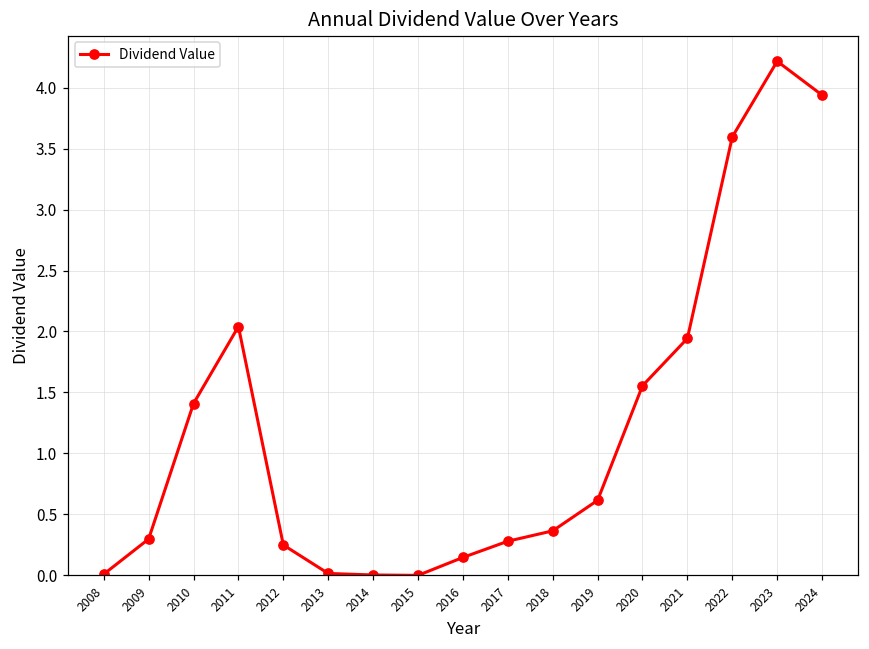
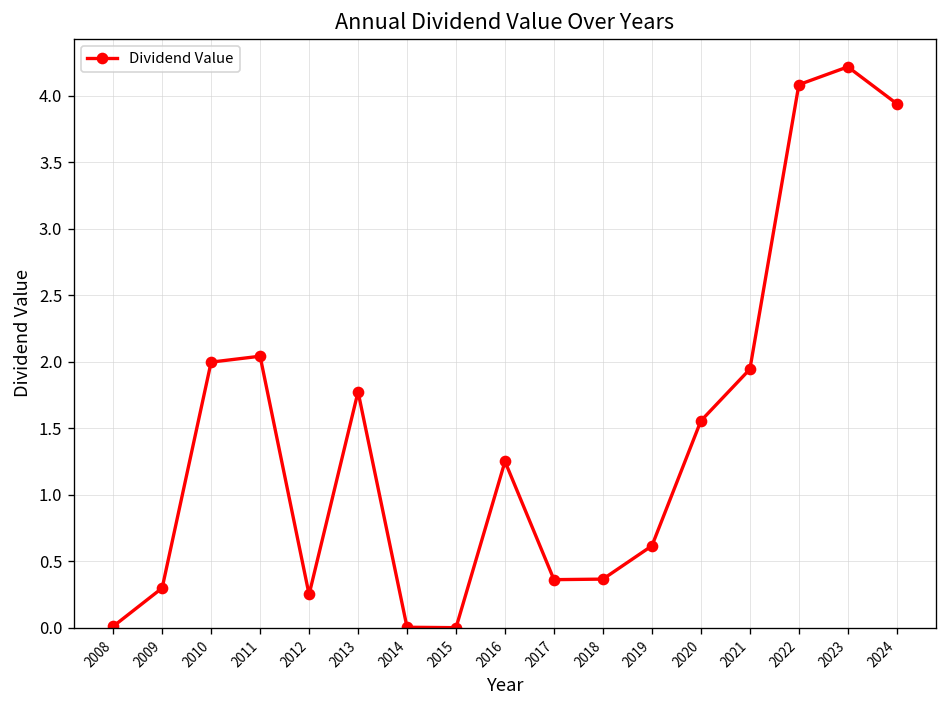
2010: 1.41 -> 2.00
2013: 0.02 -> 1.77
2016: 0.15 -> 1.25
2017: 0.28 -> 0.36
2022: 3.60 -> 4.08
